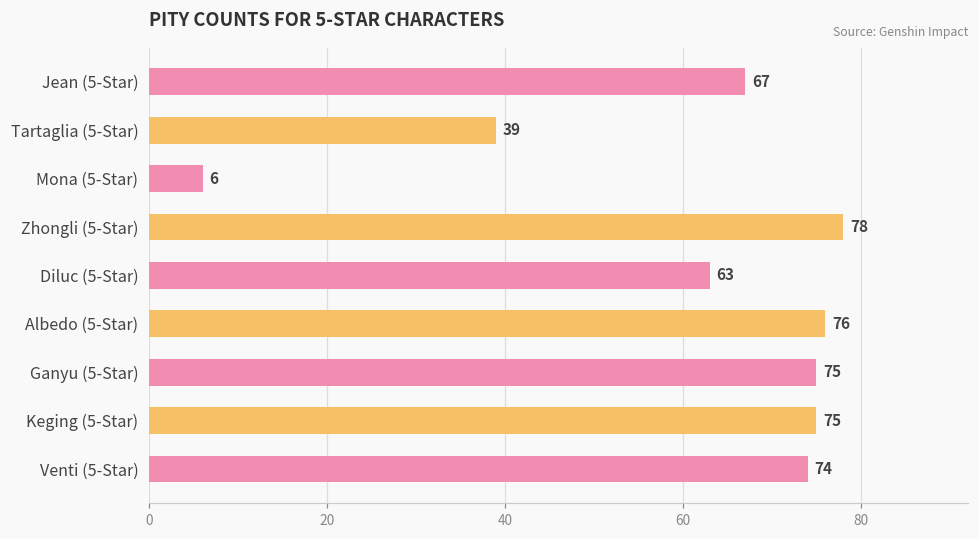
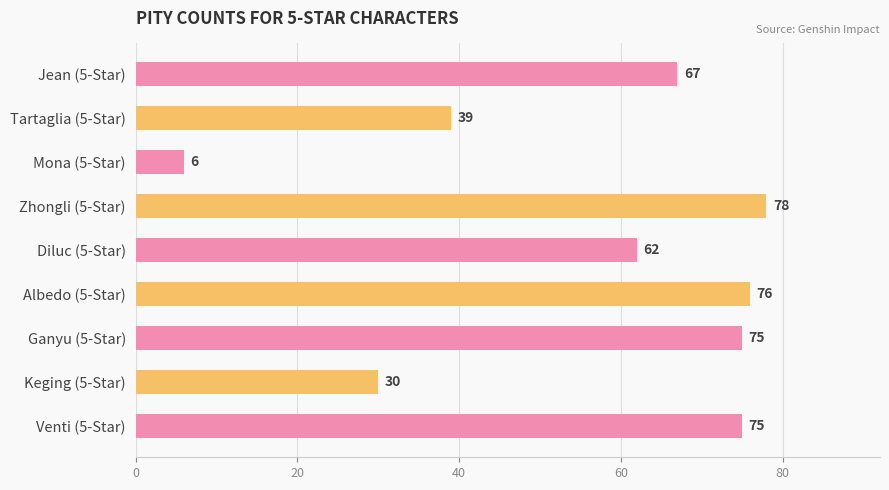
Diluc (5-Star): 63 -> 62
Keging (5-Star): 75 -> 30
Venti (5-Star): 74 -> 75
